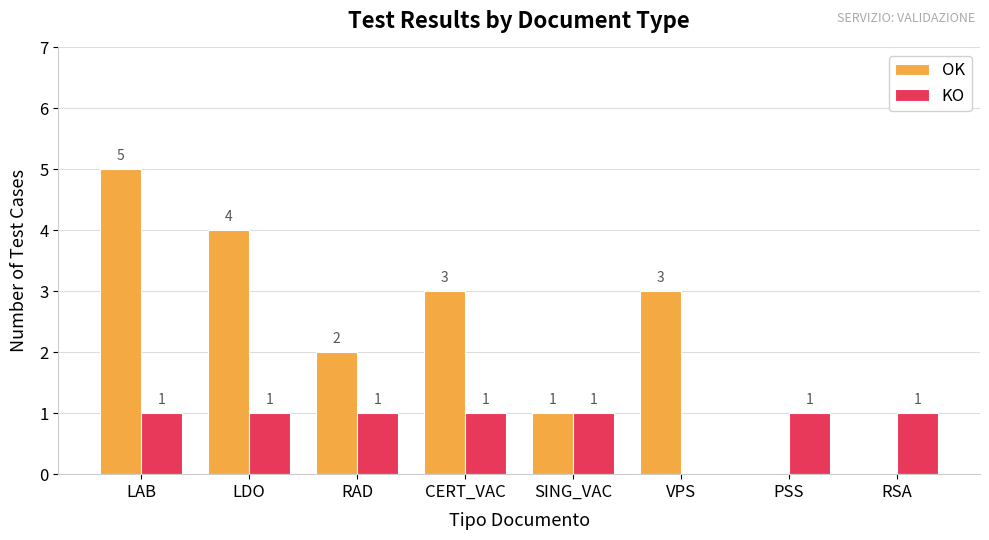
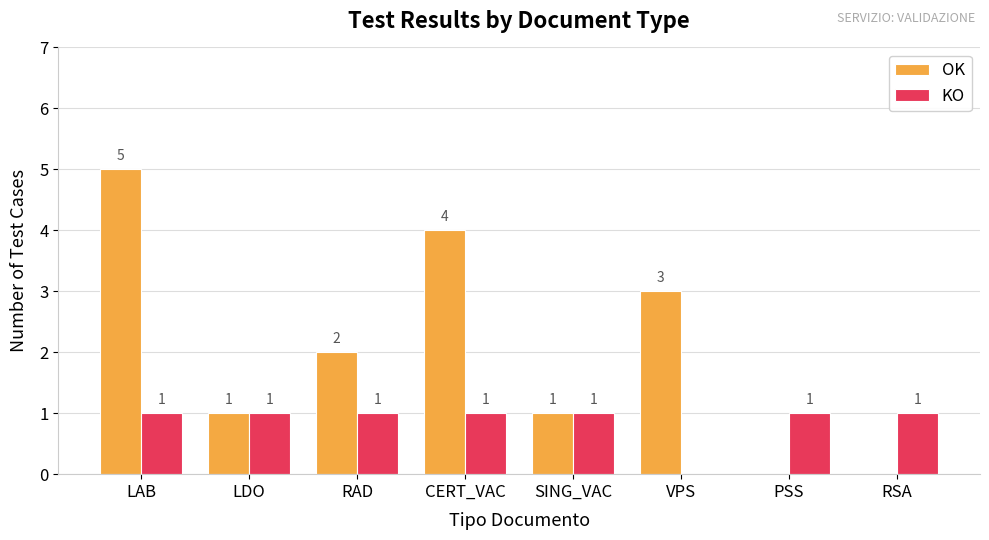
OK, LDO: 4 -> 1
OK, CERT_VAC: 3 -> 4
